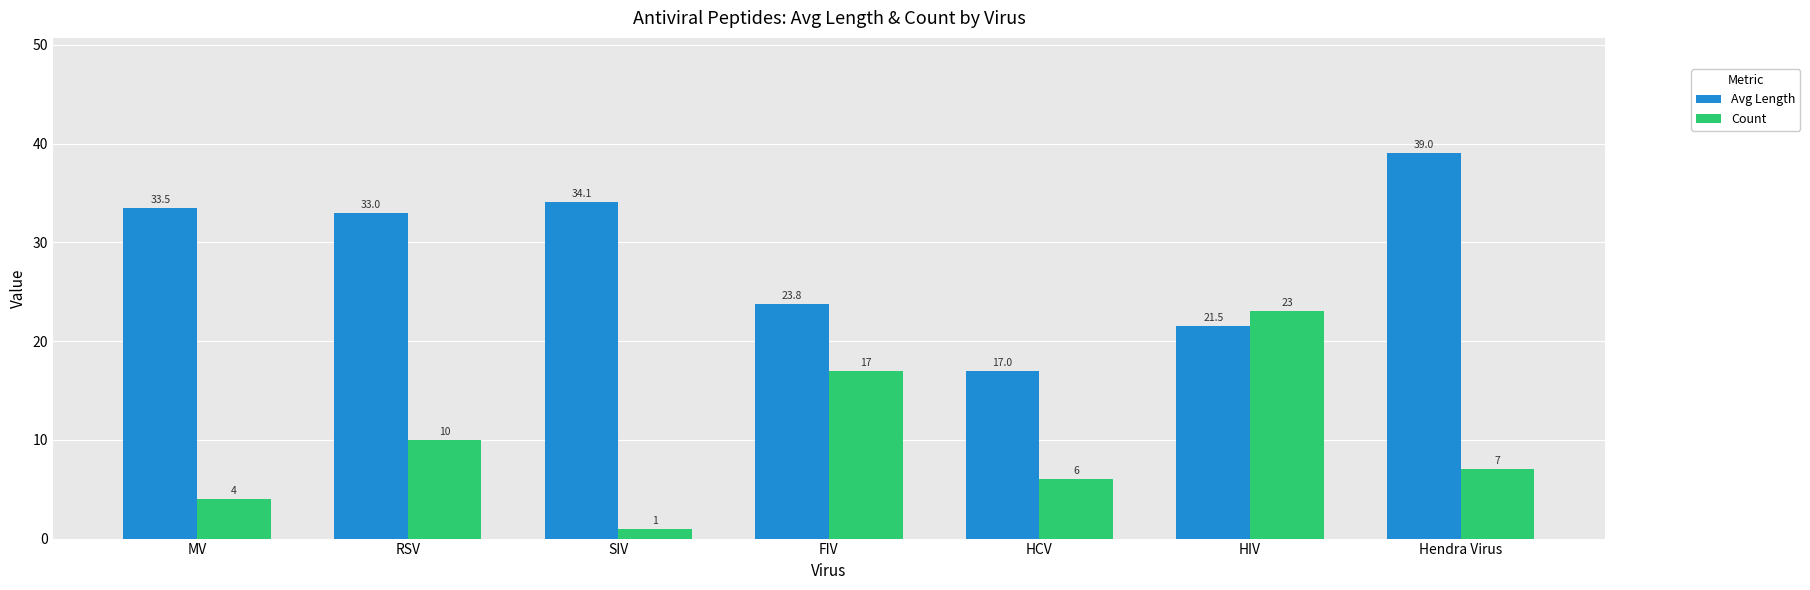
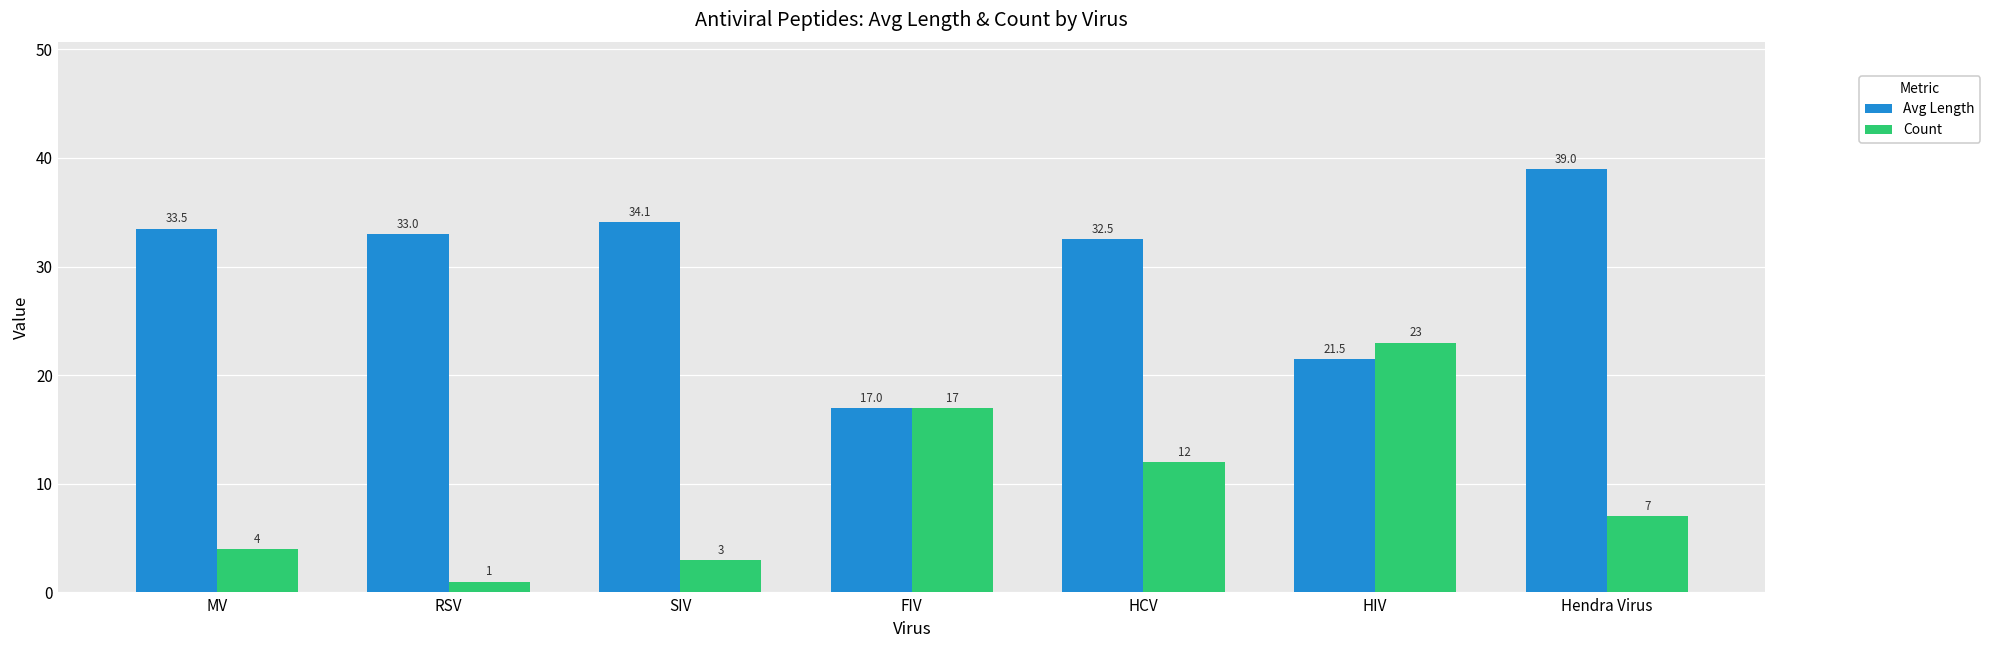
Count, RSV: 10 -> 1
Count, SIV: 1 -> 3
Avg Length, FIV: 23.8 -> 17.0
Avg Length, HCV: 17.0 -> 32.5
Count, HCV: 6 -> 12
